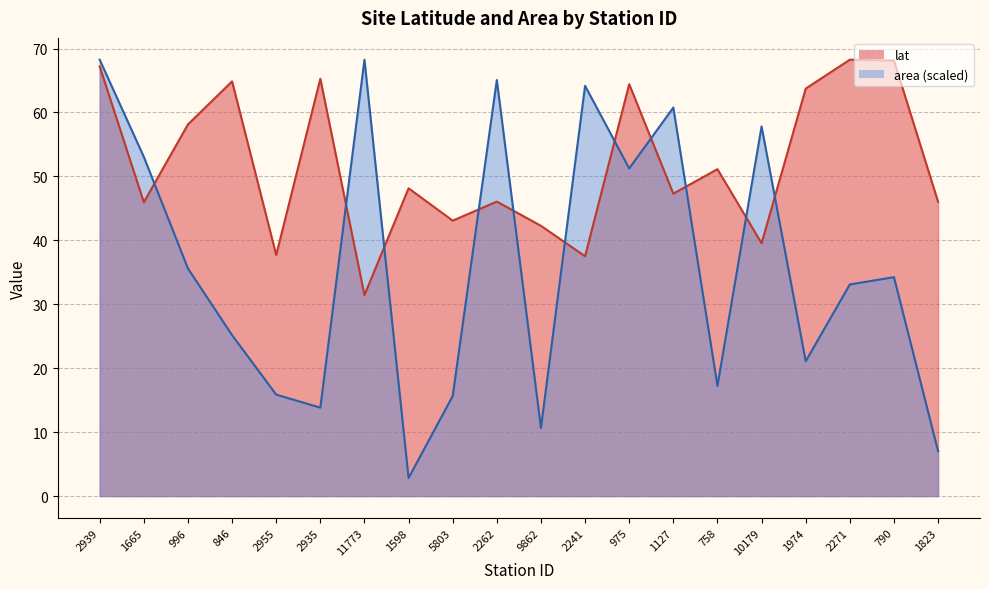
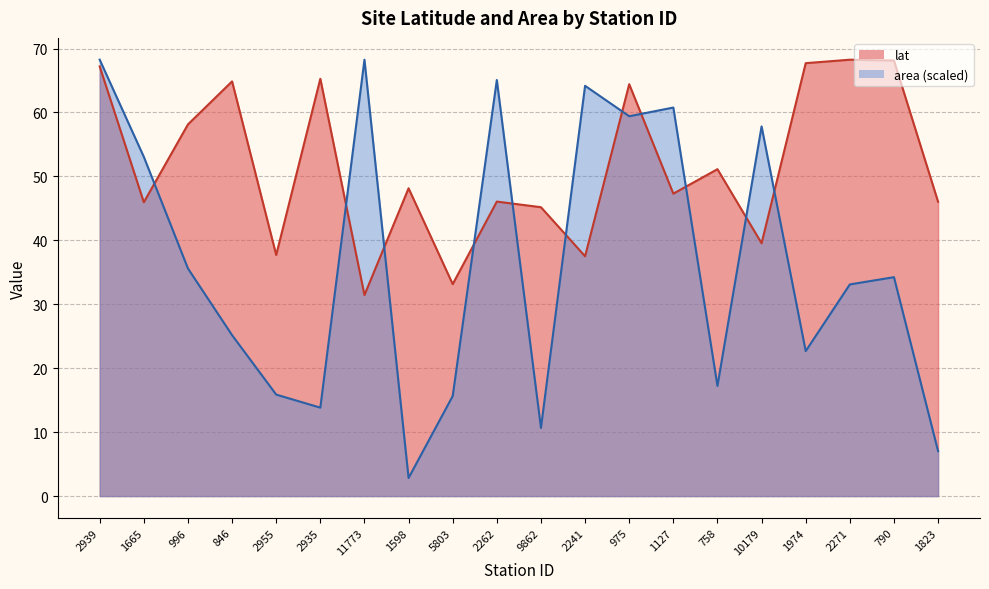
lat, 5803: 43 -> 33
lat, 9862: 42 -> 45
area (scaled), 975: 51 -> 59
lat, 1974: 64 -> 68
area (scaled), 1974: 21 -> 23
